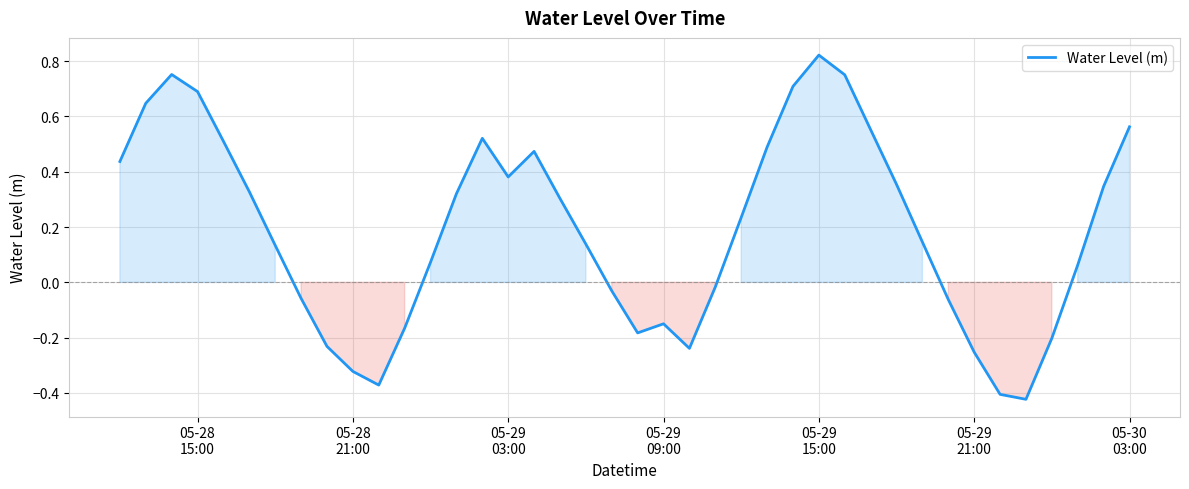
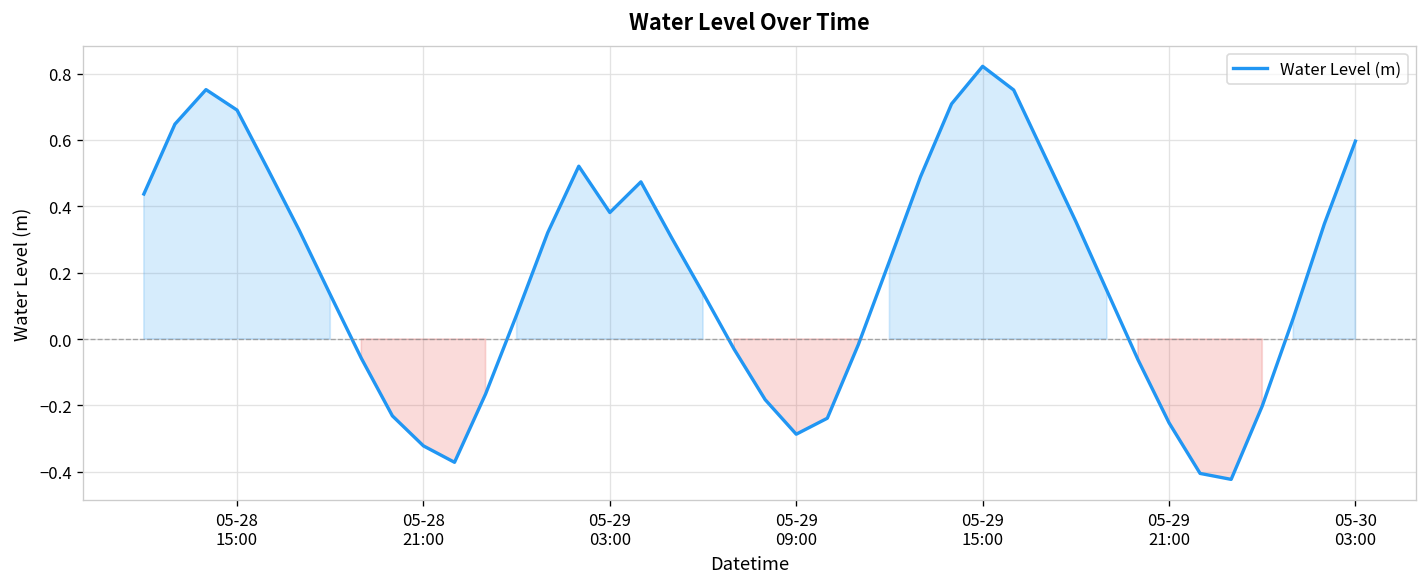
05-29 09:00: -0.15 -> -0.29
05-30 03:00: 0.56 -> 0.60
